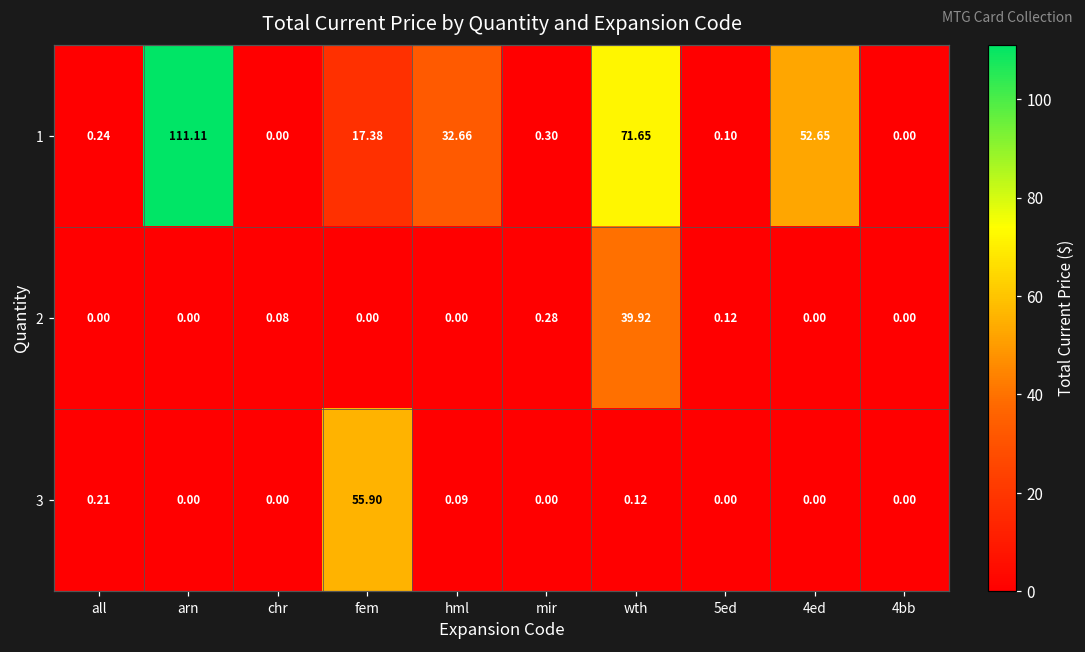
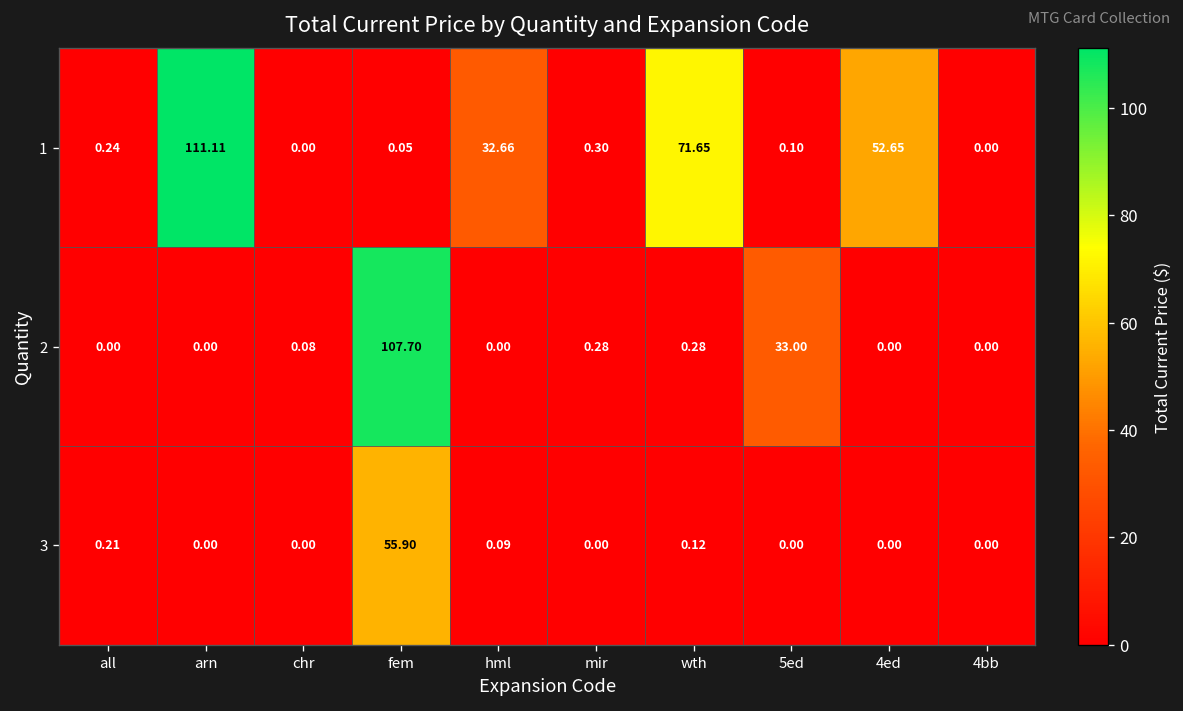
1, fem: 17.38 -> 0.05
2, fem: 0.00 -> 107.70
2, wth: 39.92 -> 0.28
2, 5ed: 0.12 -> 33.00
